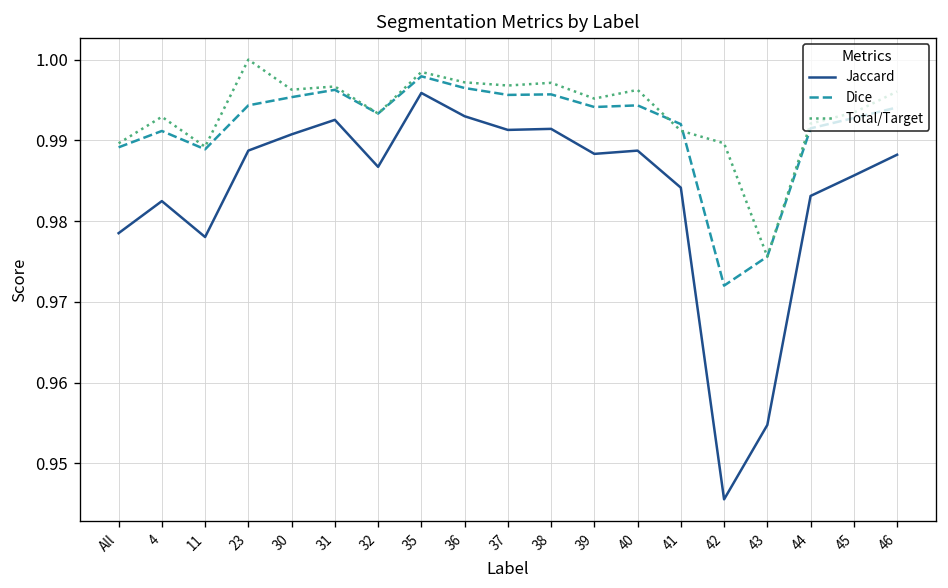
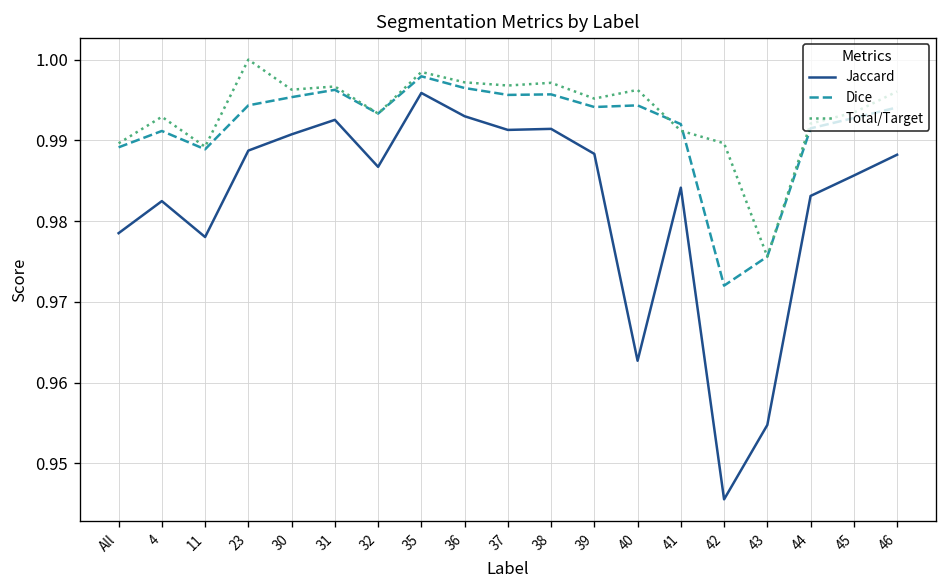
Jaccard, 40: 0.989 -> 0.963
